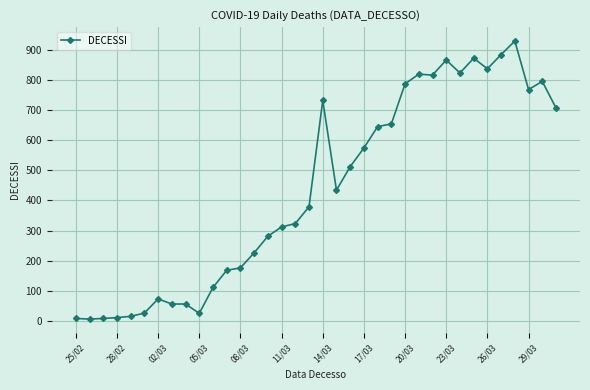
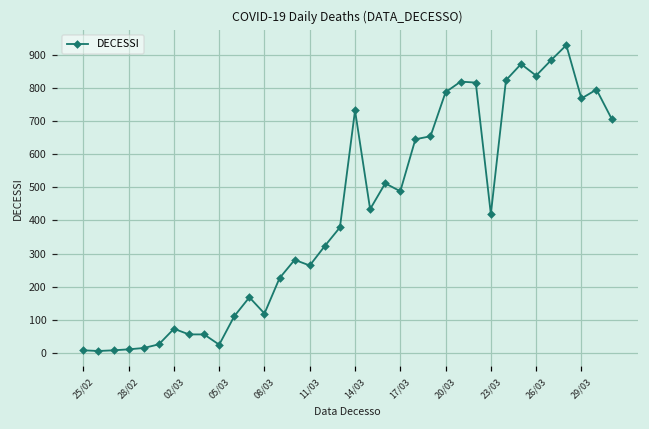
08/03: 180 -> 120
11/03: 310 -> 260
17/03: 570 -> 490
23/03: 870 -> 420
